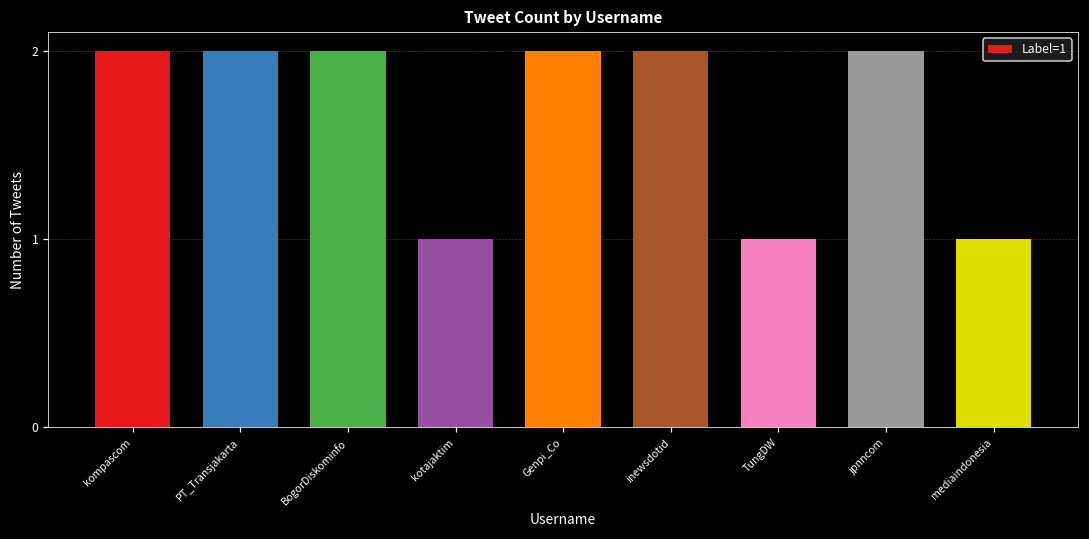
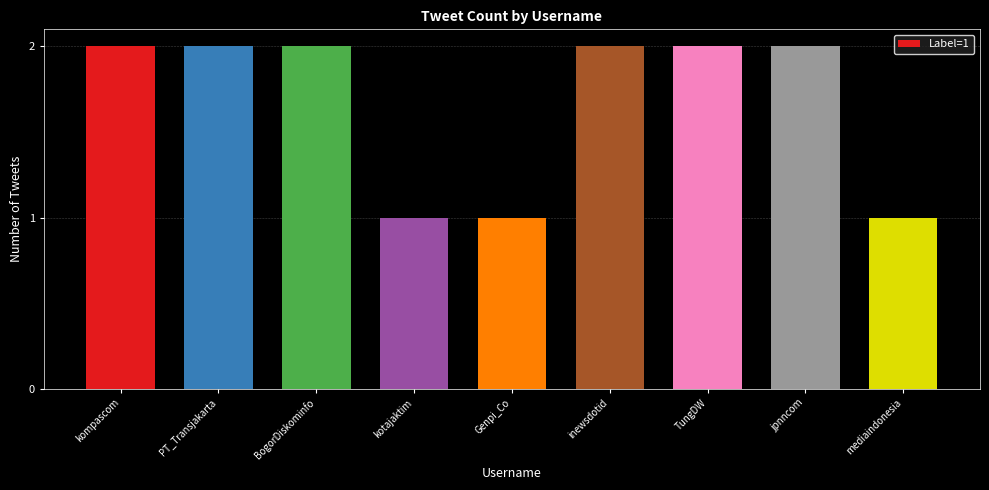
Genpi_Co: 2 -> 1
TungDW: 1 -> 2
